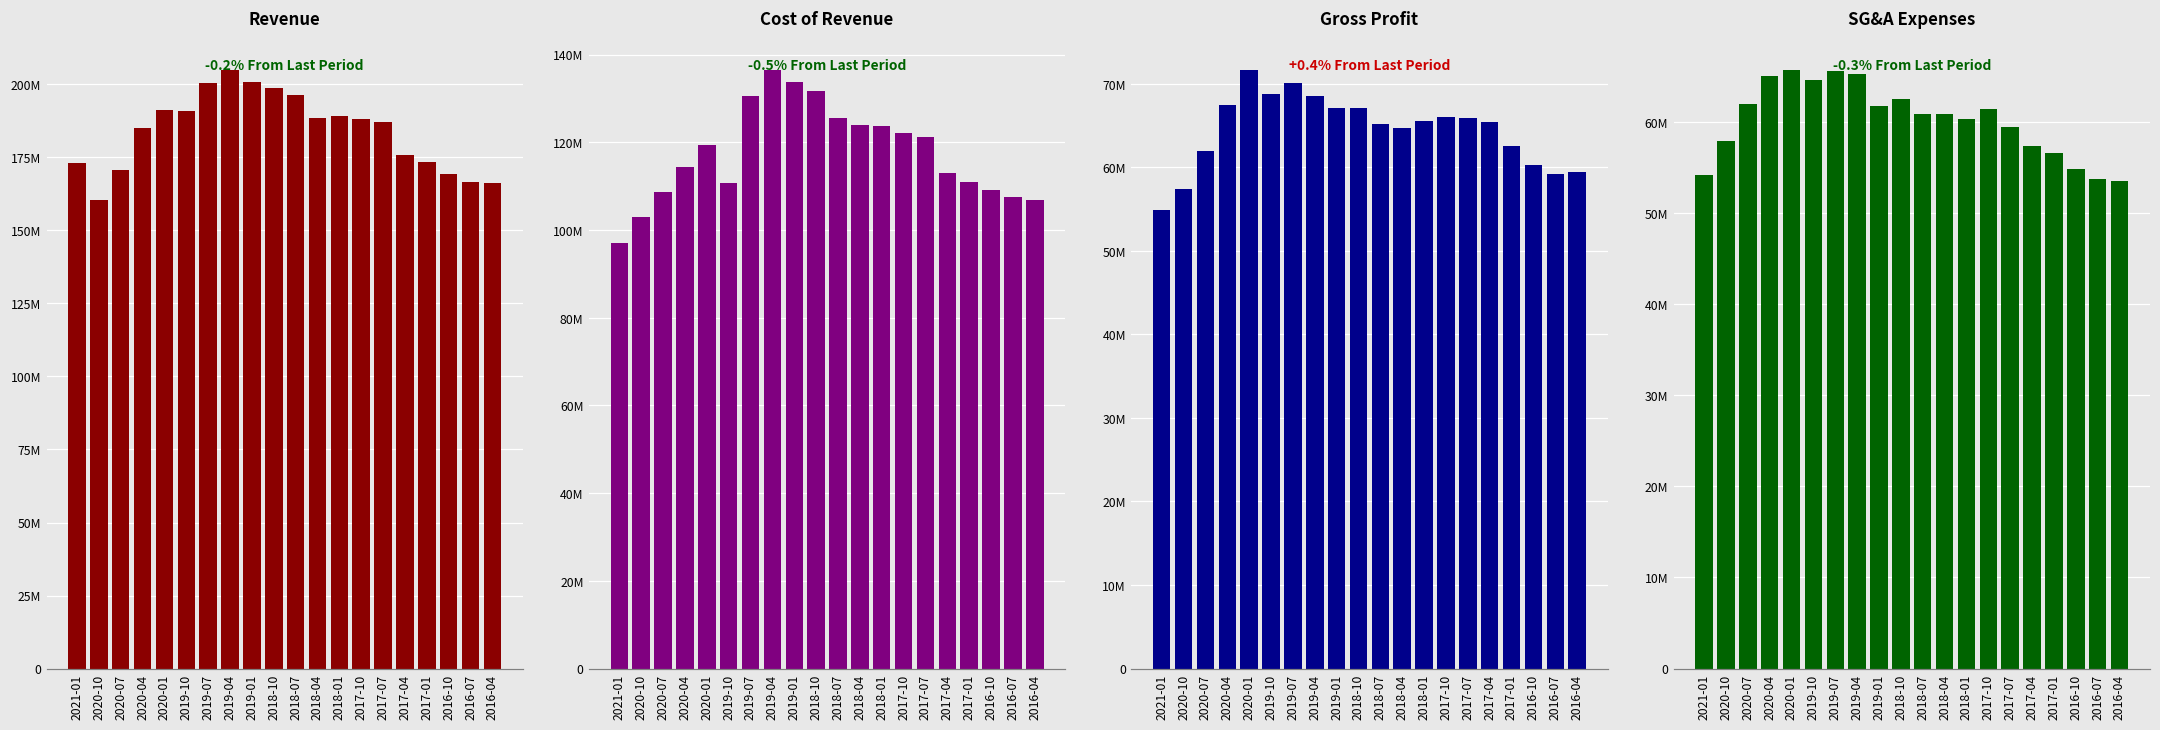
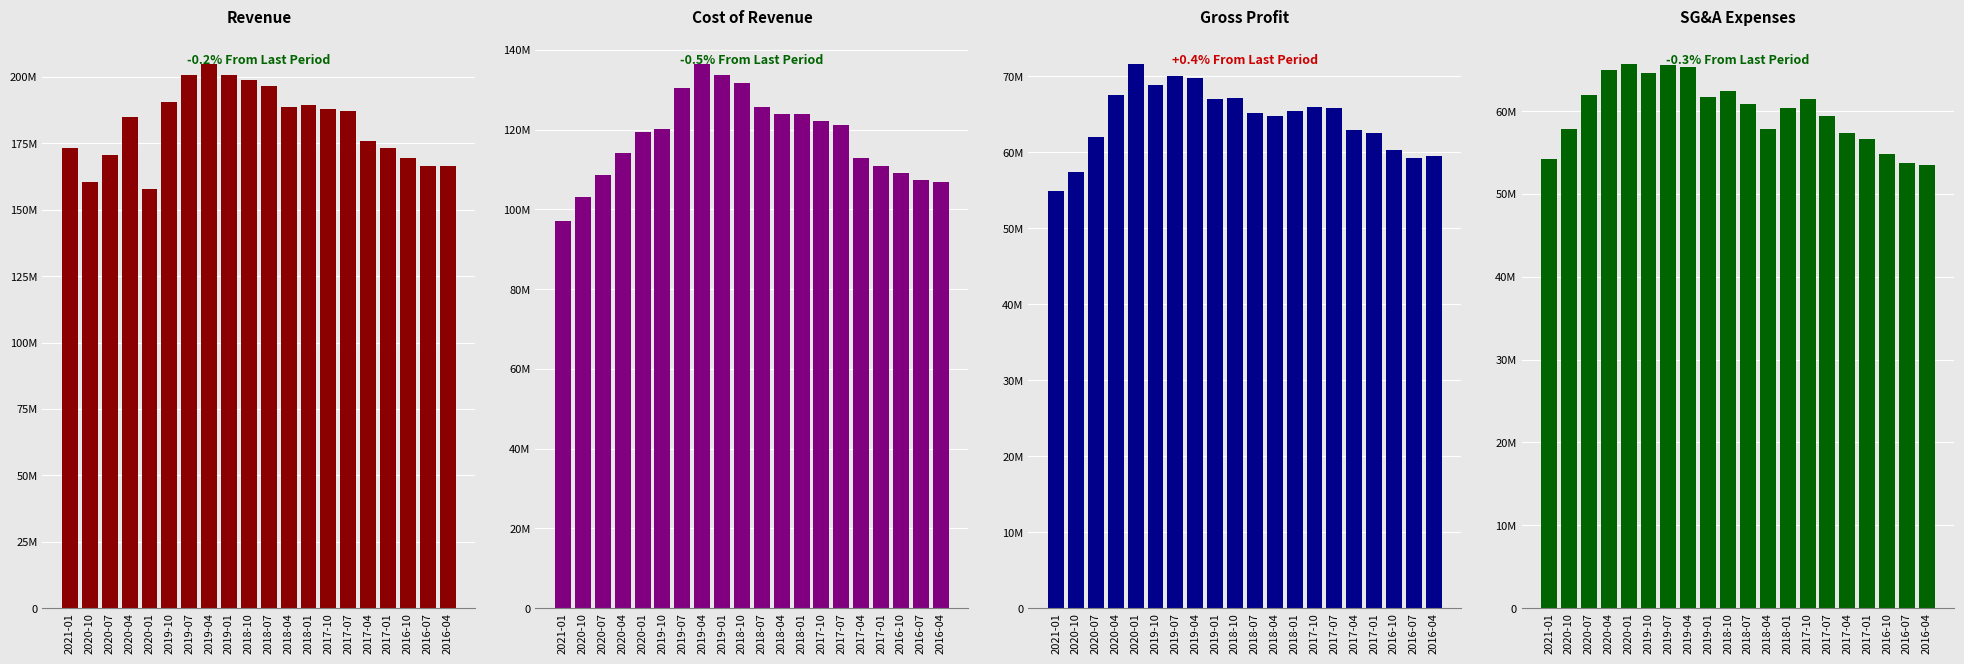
Revenue, 2020-01: 191000000 -> 158000000
Cost of Revenue, 2019-10: 111000000 -> 120000000
Gross Profit, 2019-04: 68000000 -> 70000000
Gross Profit, 2017-04: 65000000 -> 63000000
SG&A Expenses, 2018-04: 61000000 -> 58000000
